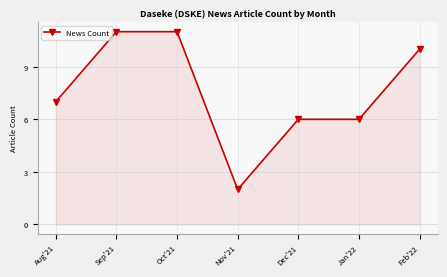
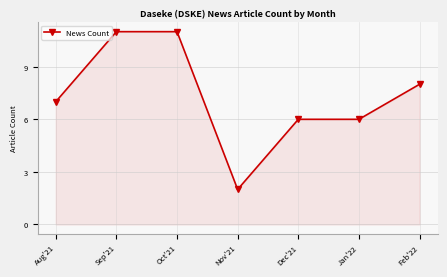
Feb'22: 10 -> 8
